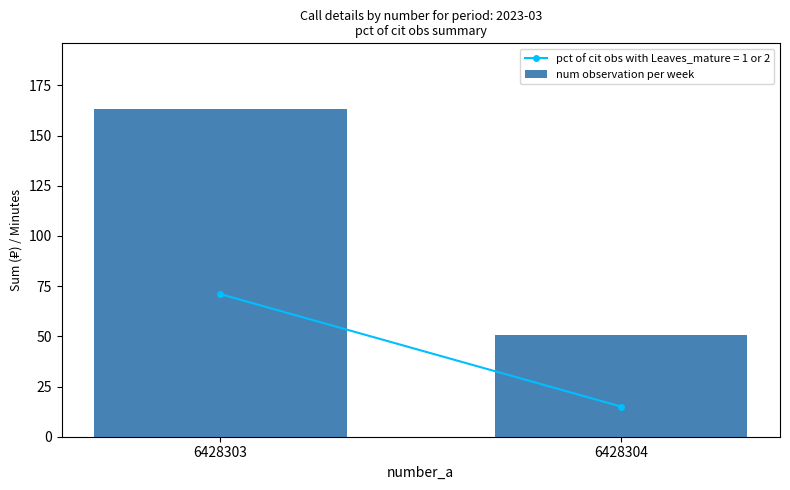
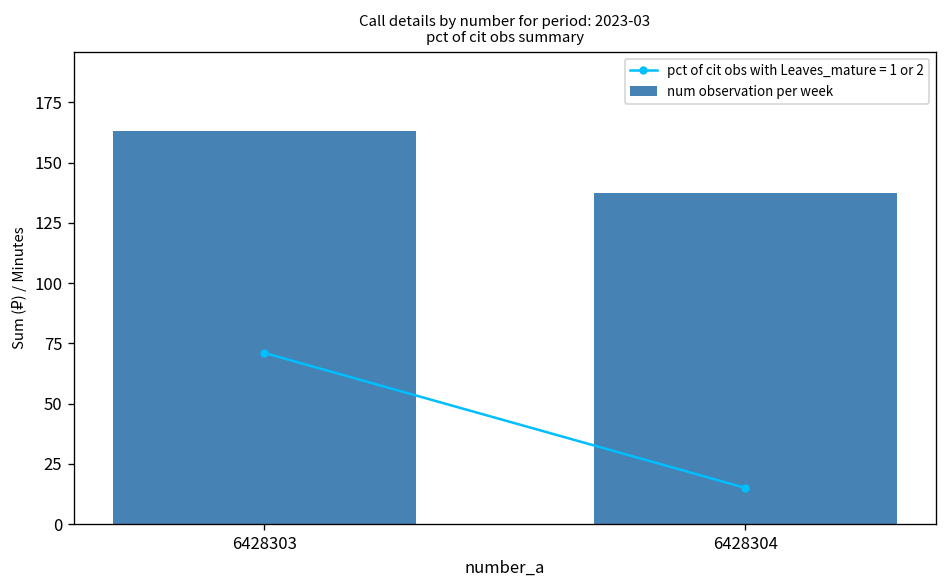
num observation per week, 6428304: 50 -> 137
